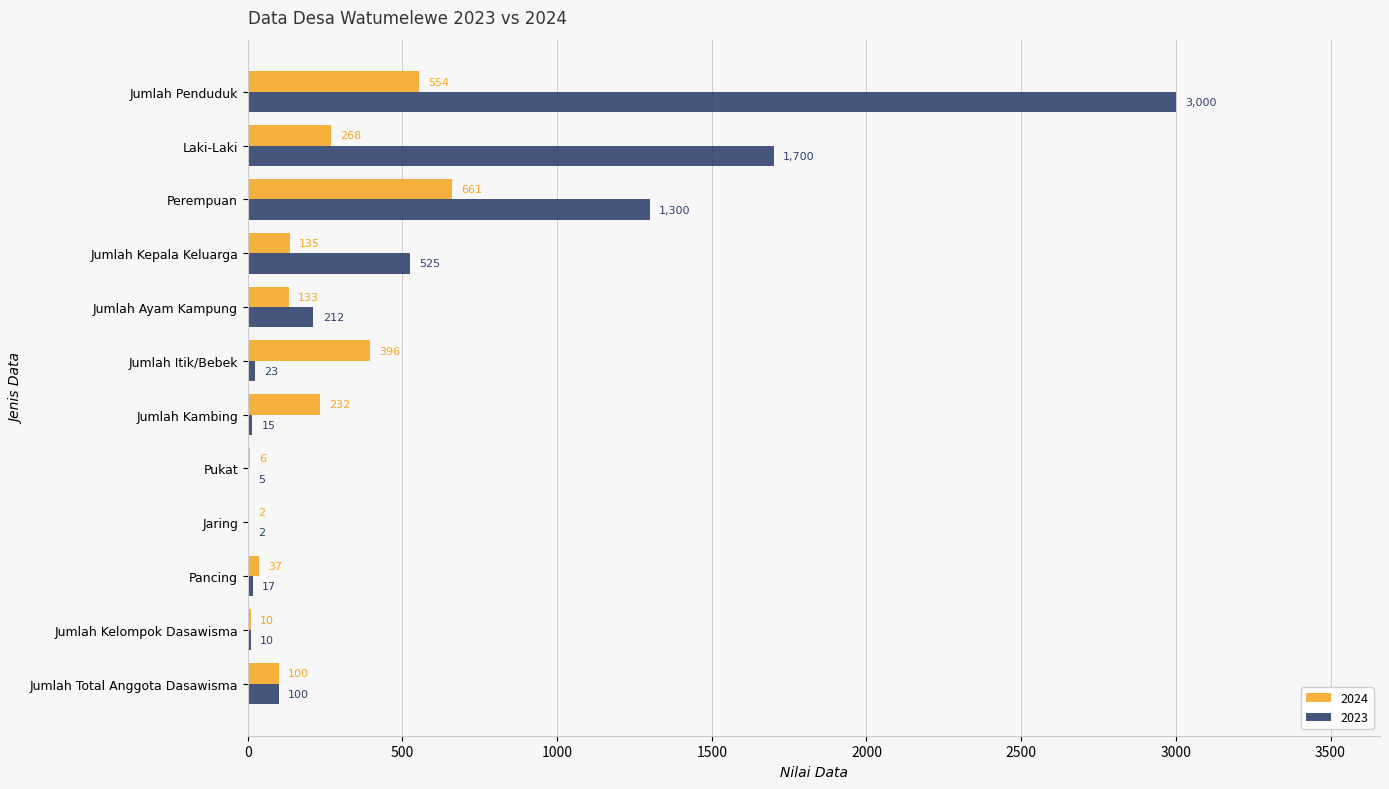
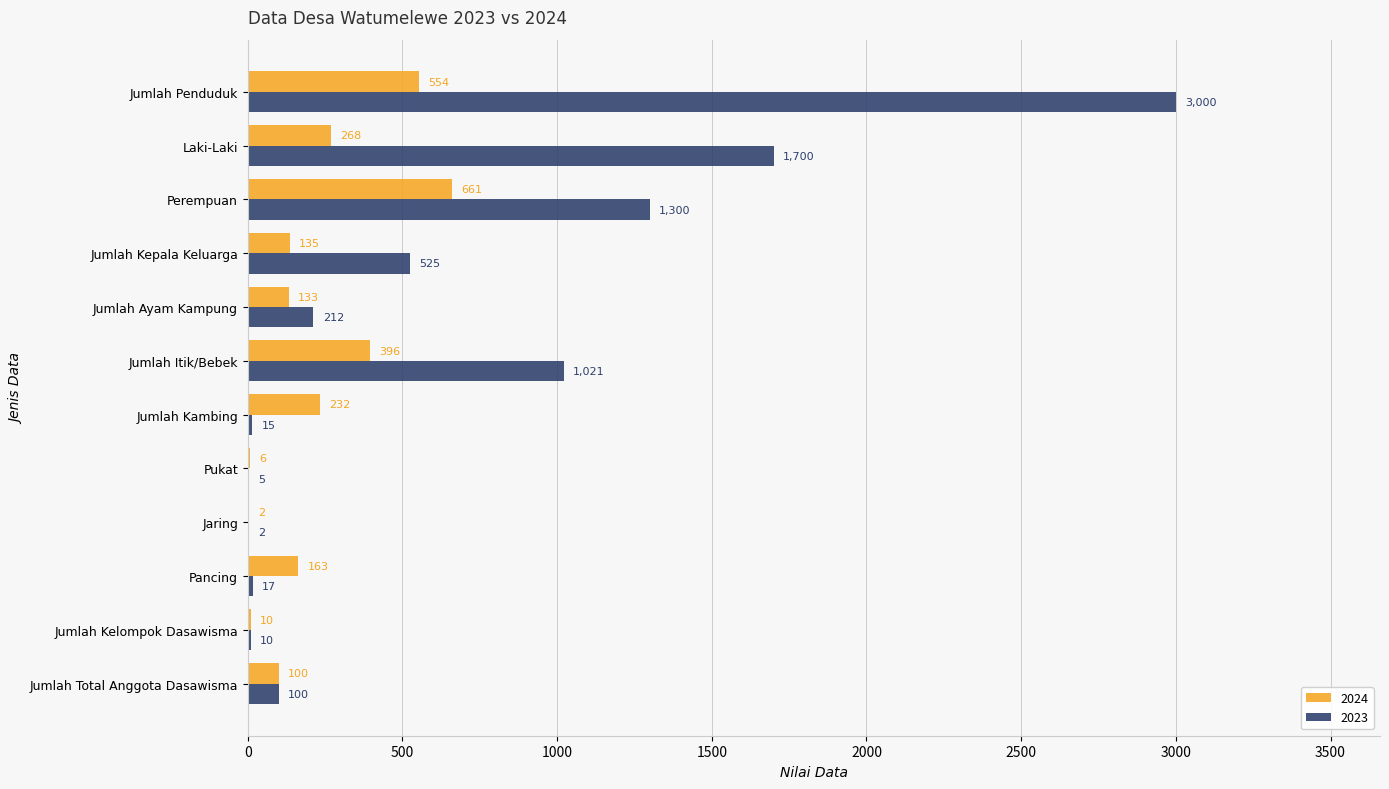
2023, Jumlah Itik/Bebek: 23 -> 1,021
2024, Pancing: 37 -> 163
